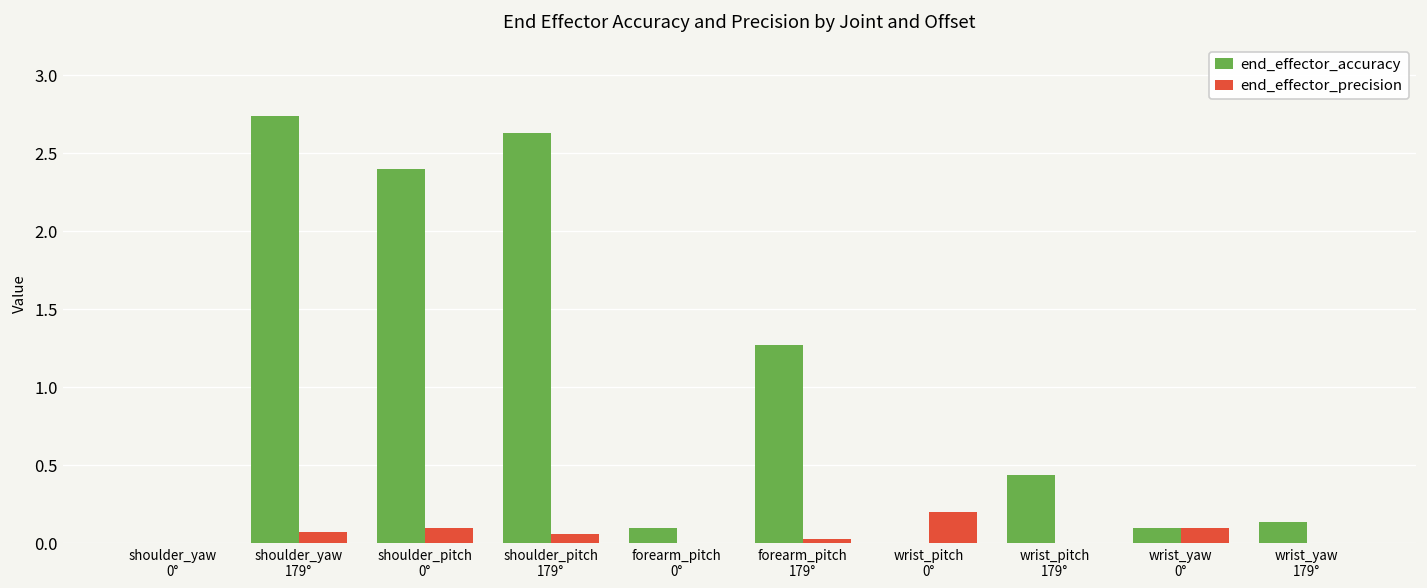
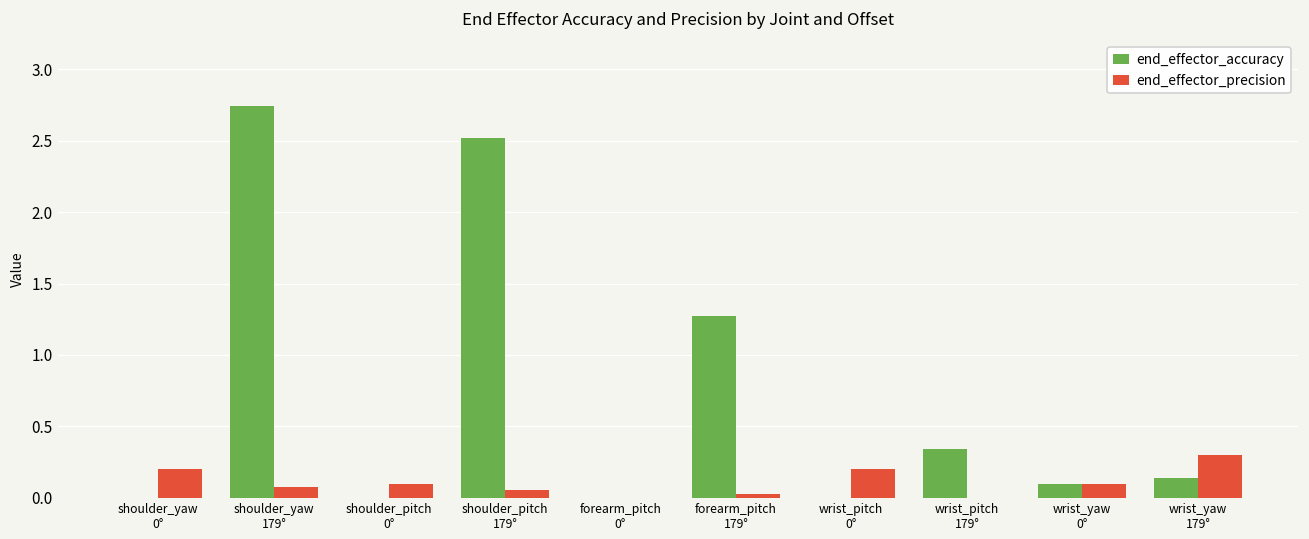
end_effector_precision, shoulder_yaw 0°: 0.0 -> 0.2
end_effector_accuracy, shoulder_pitch 0°: 2.4 -> 0.0
end_effector_accuracy, shoulder_pitch 179°: 2.63 -> 2.52
end_effector_accuracy, forearm_pitch 0°: 0.1 -> 0.0
end_effector_accuracy, wrist_pitch 179°: 0.44 -> 0.34
end_effector_precision, wrist_yaw 179°: 0.0 -> 0.3
